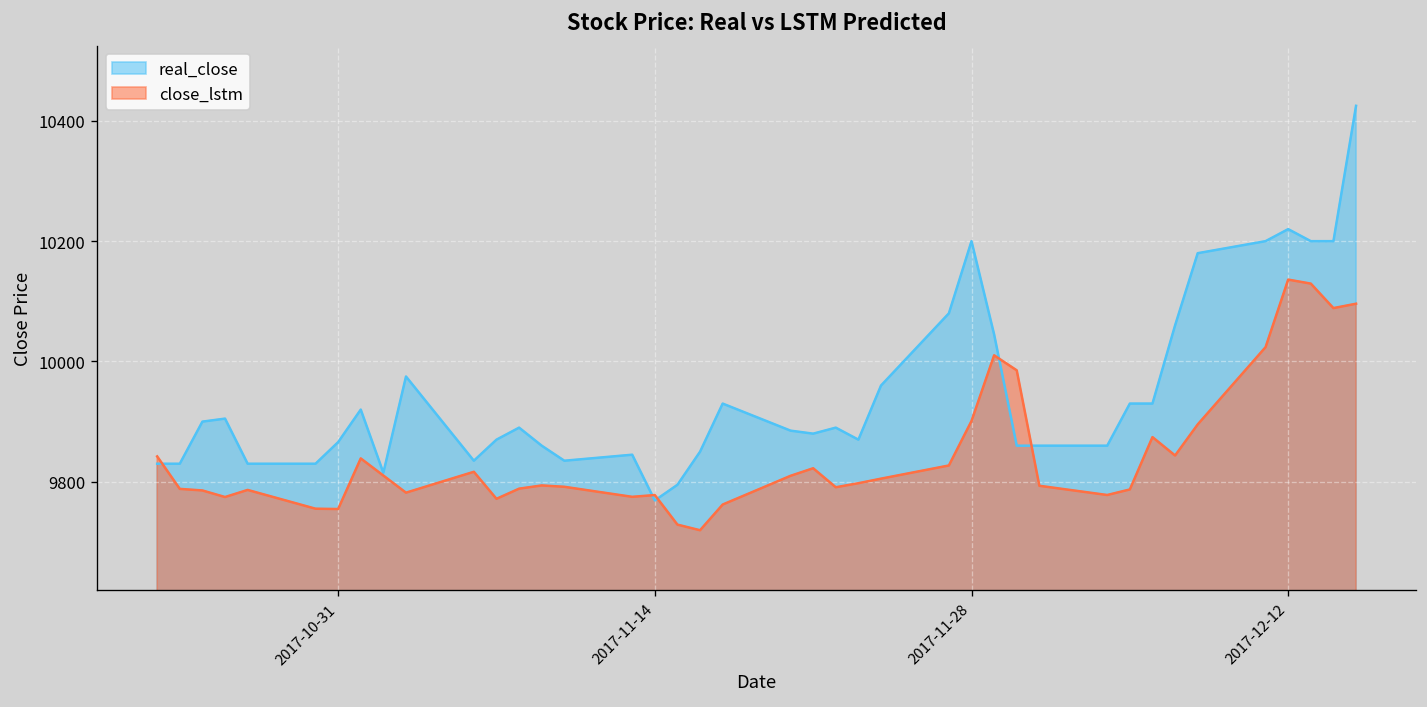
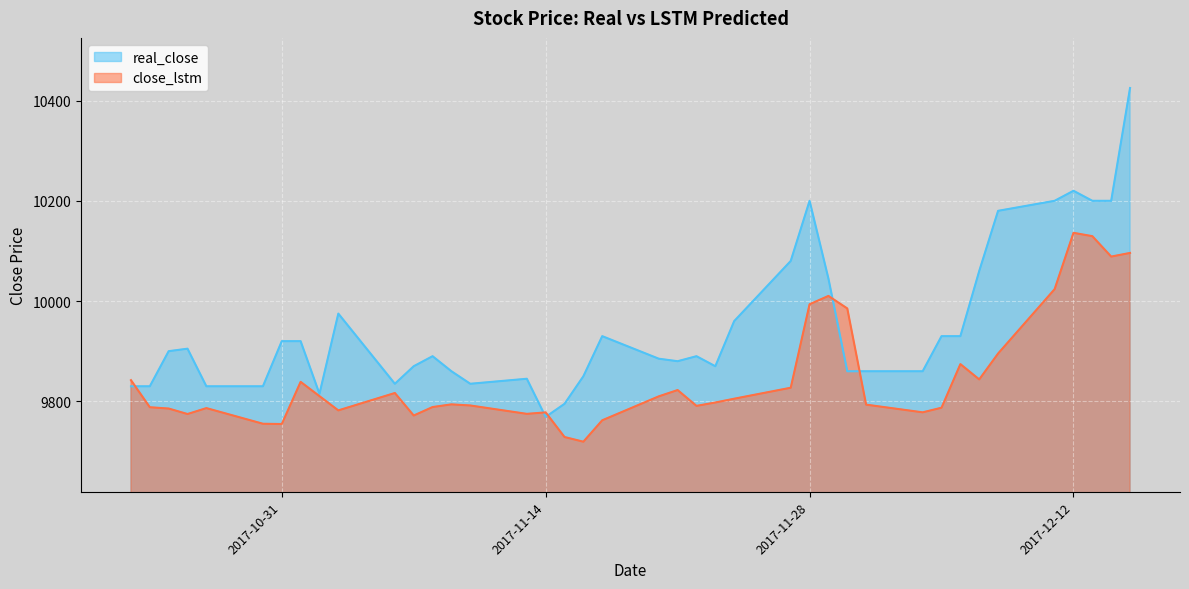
real_close, 2017-10-31: 9870 -> 9920
close_lstm, 2017-11-28: 9900 -> 9990
